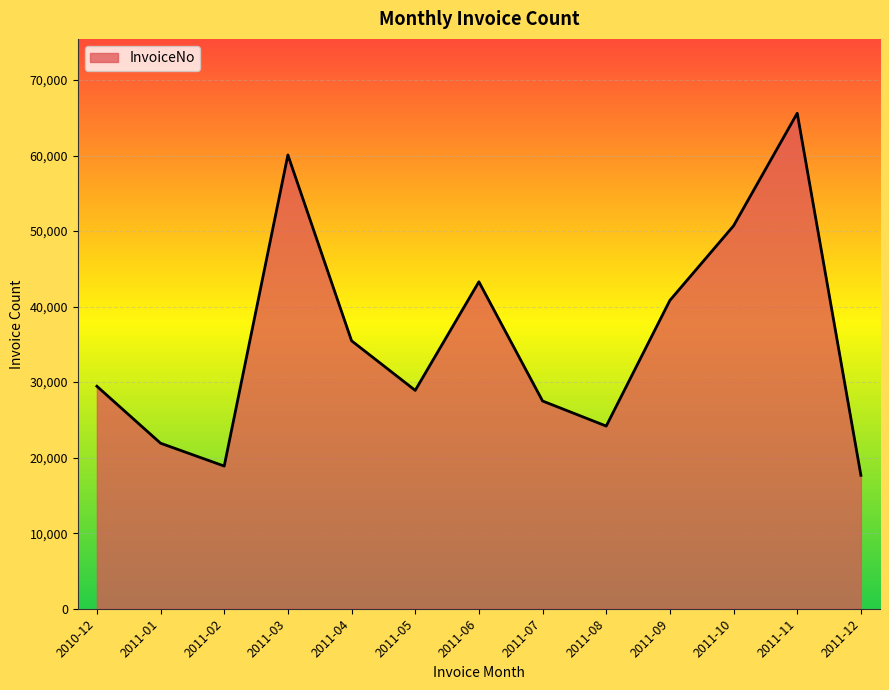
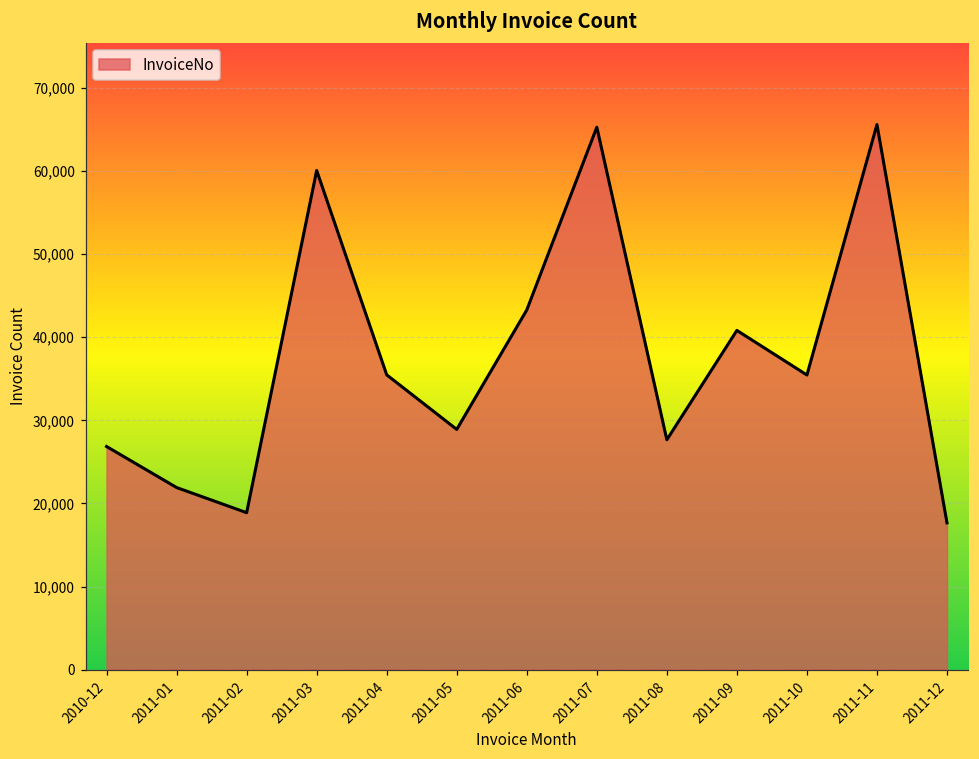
2010-12: 29,000 -> 27,000
2011-07: 28,000 -> 65,000
2011-08: 24,000 -> 28,000
2011-10: 51,000 -> 35,000
